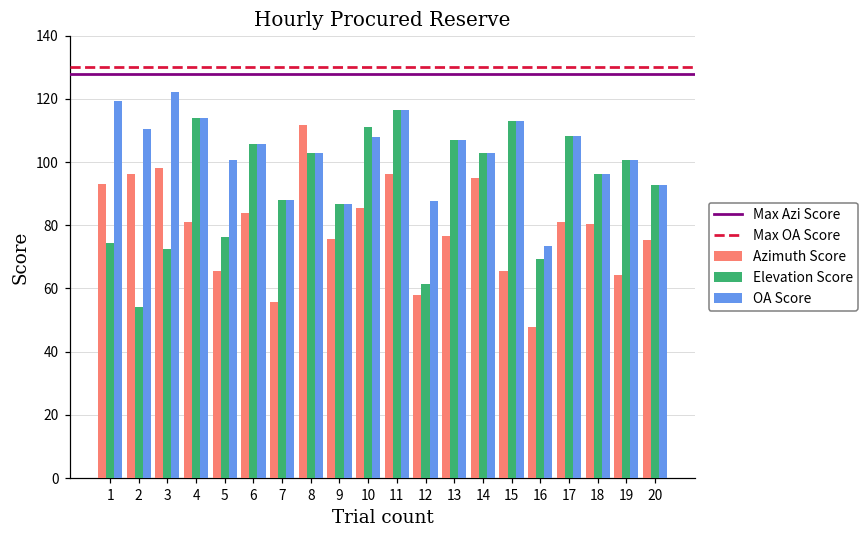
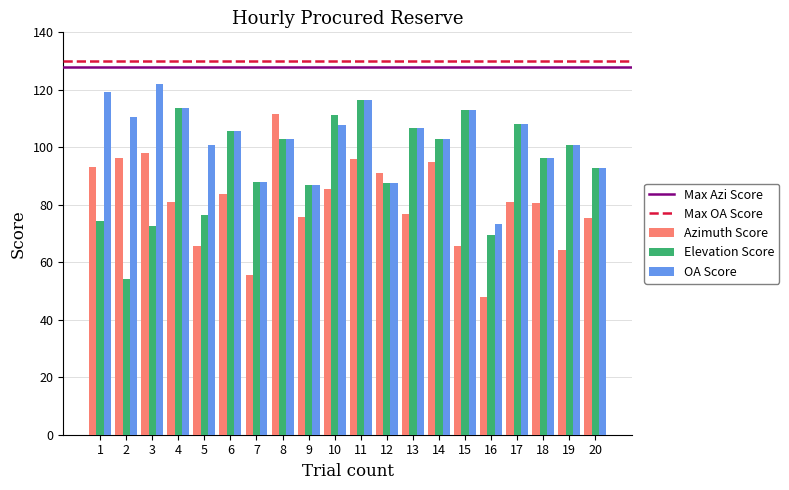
Azimuth Score, 12: 58 -> 91
Elevation Score, 12: 62 -> 88
